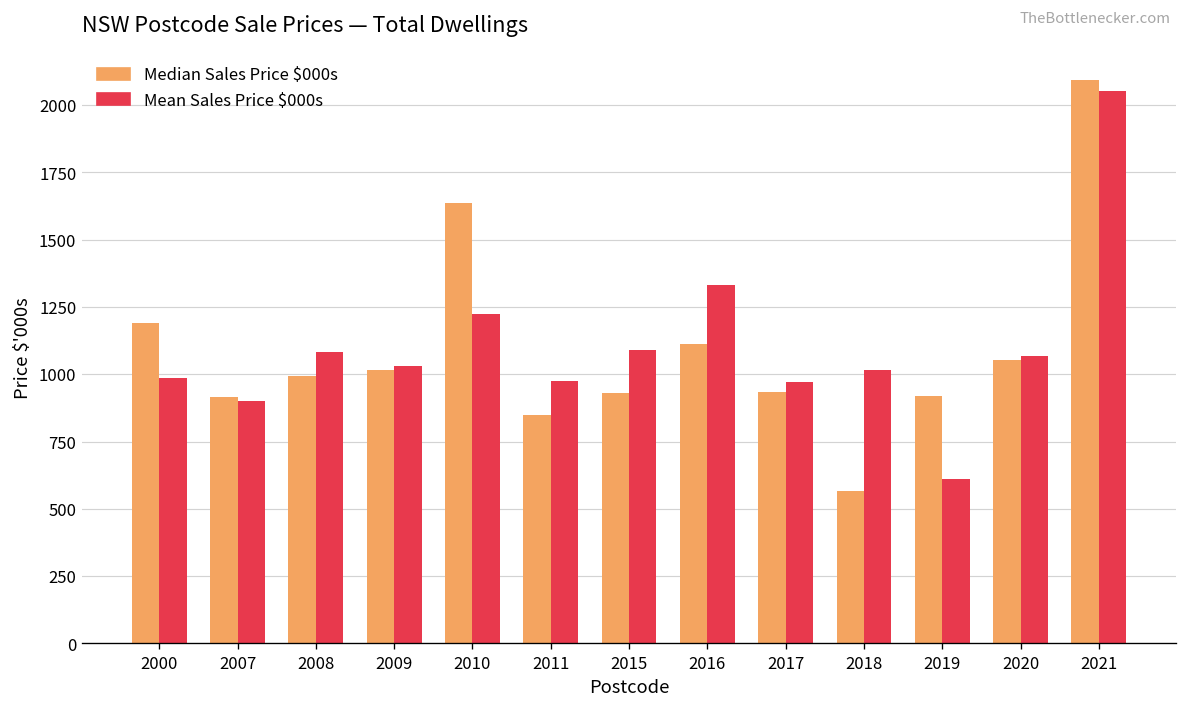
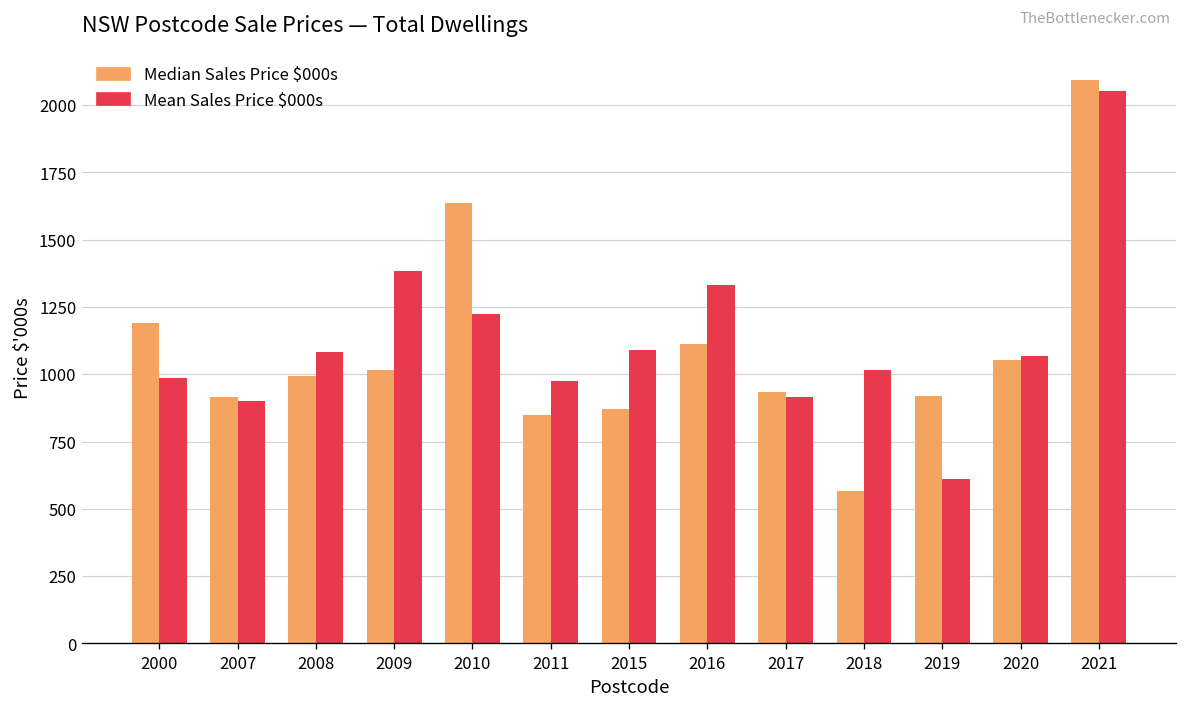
Mean Sales Price $000s, 2009: 1030 -> 1390
Median Sales Price $000s, 2015: 930 -> 870
Mean Sales Price $000s, 2017: 970 -> 910
